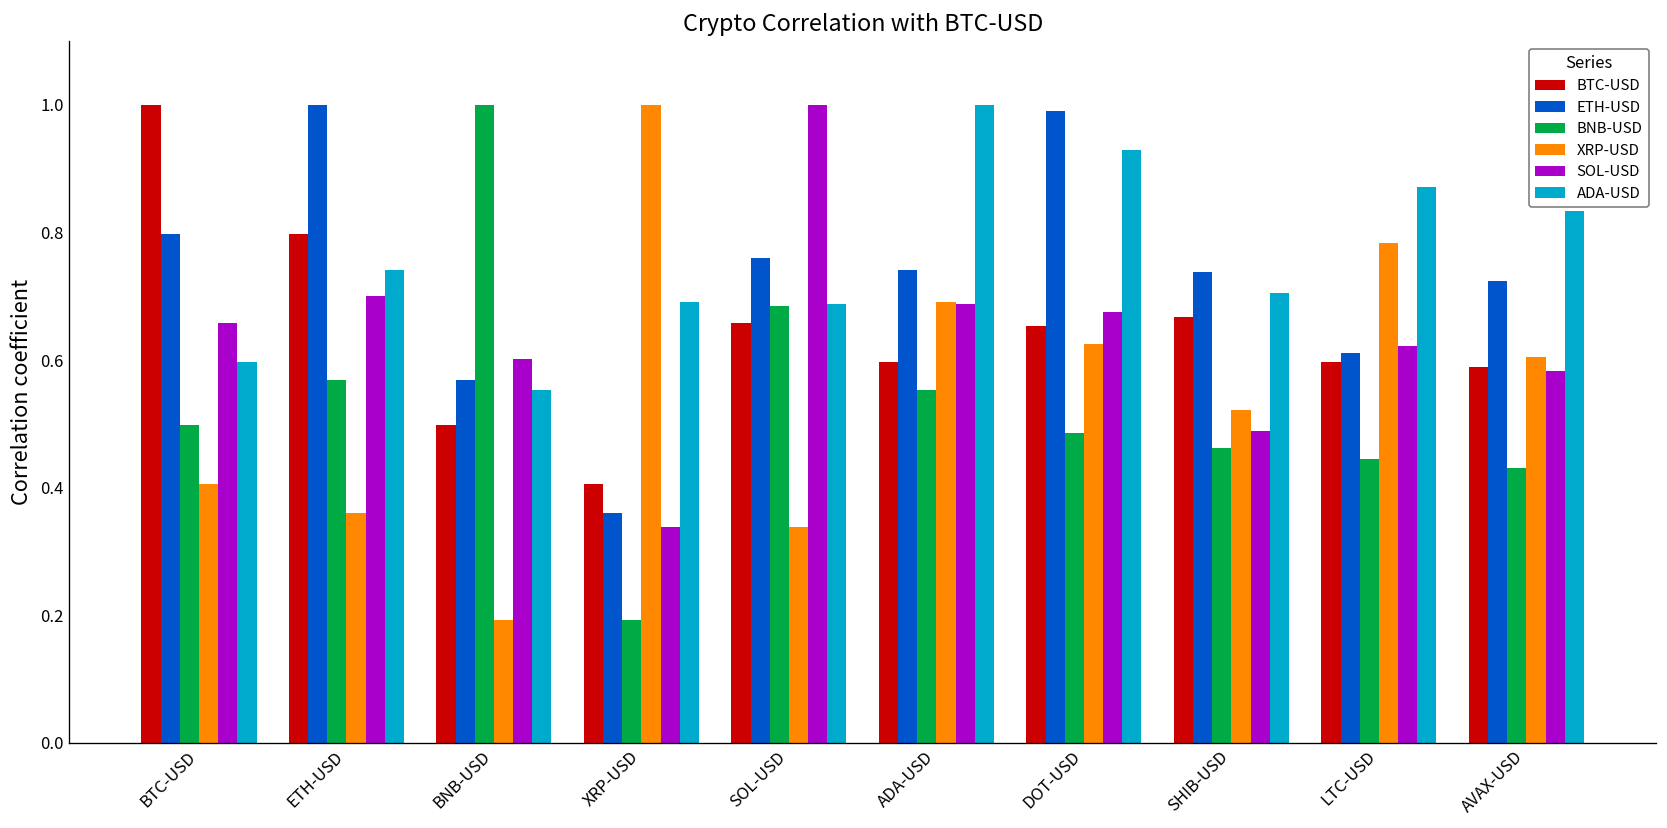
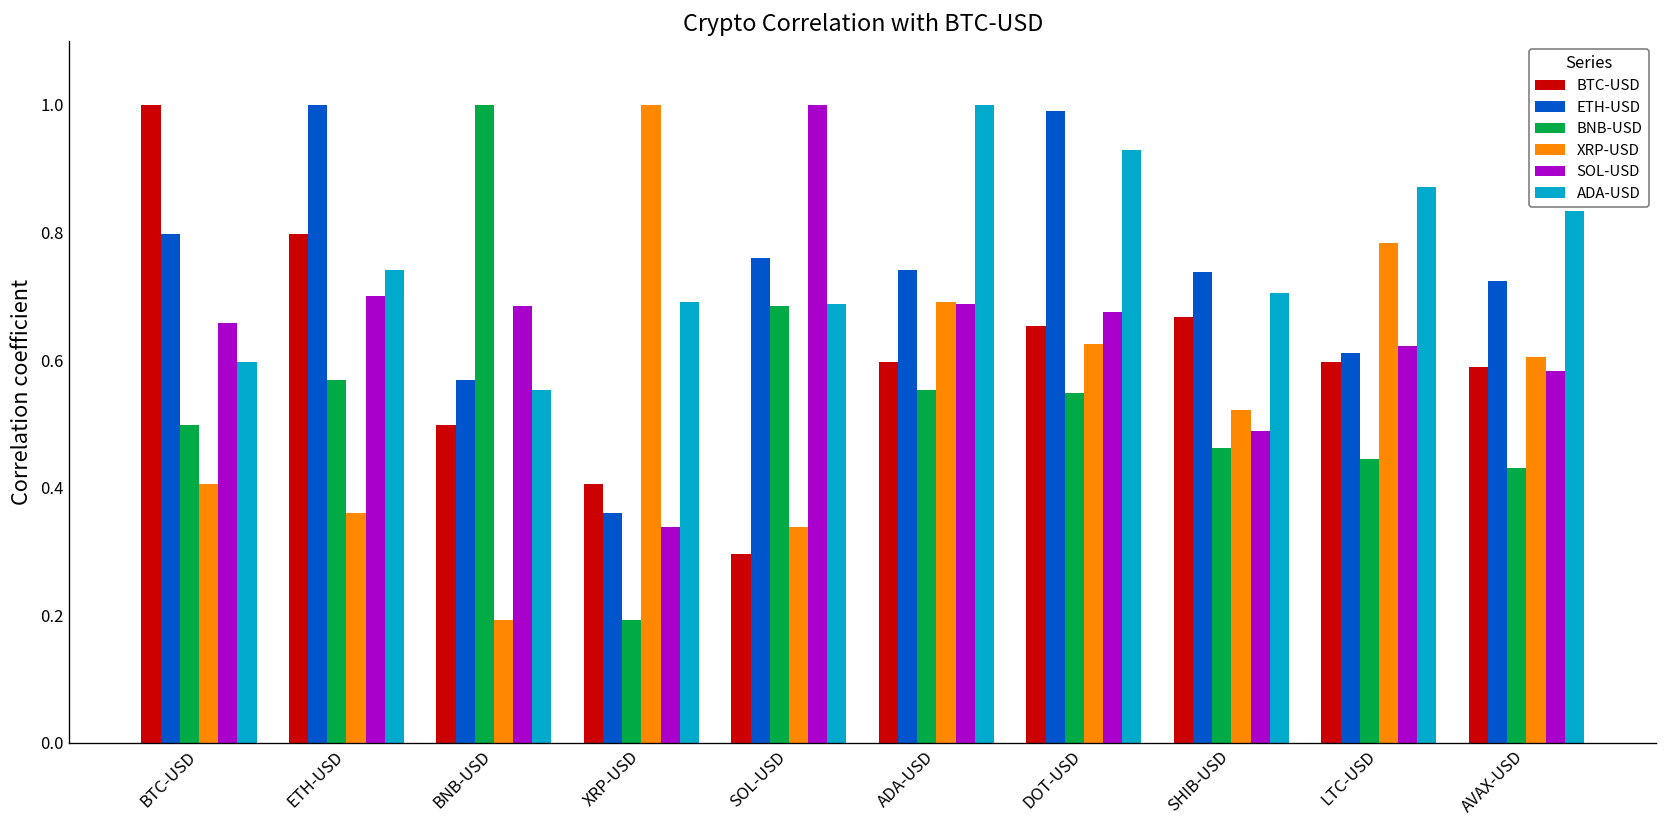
SOL-USD, BNB-USD: 0.60 -> 0.68
BTC-USD, SOL-USD: 0.66 -> 0.30
BNB-USD, DOT-USD: 0.49 -> 0.55
